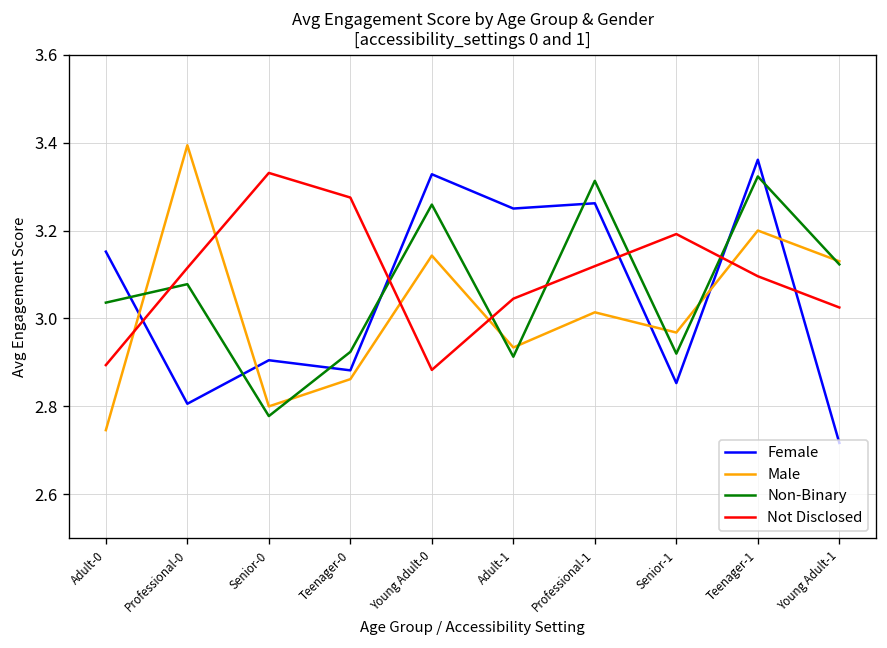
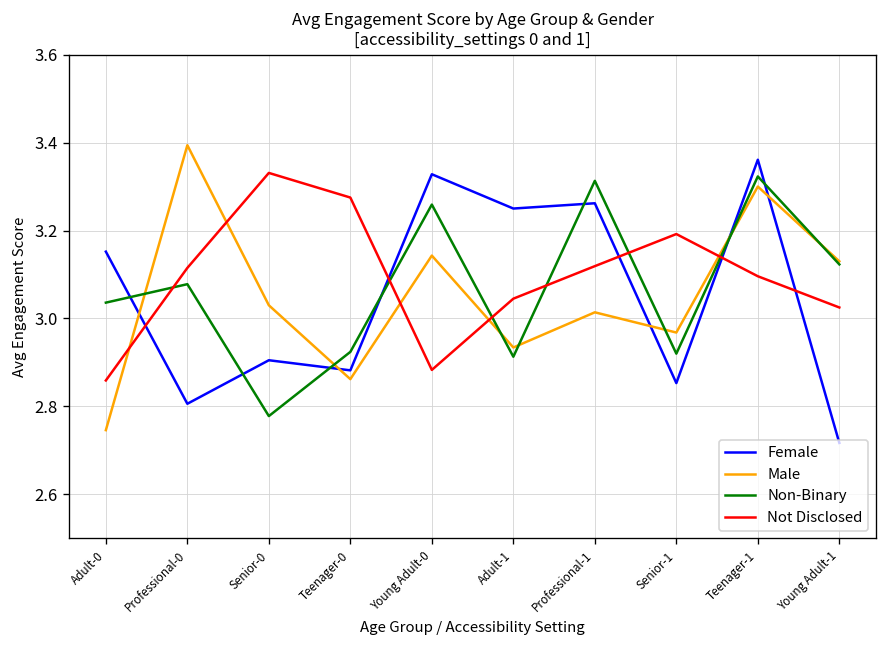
Not Disclosed, Adult-0: 2.89 -> 2.86
Male, Senior-0: 2.80 -> 3.03
Male, Teenager-1: 3.2 -> 3.3
